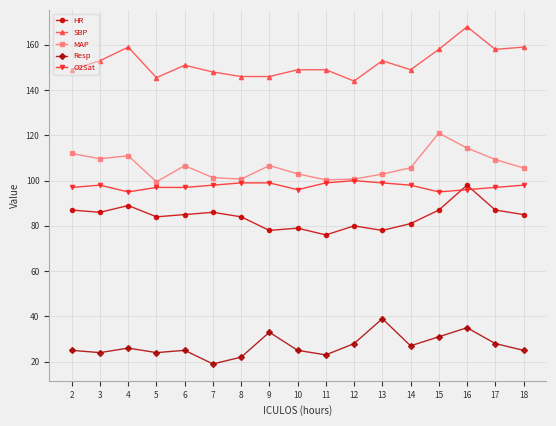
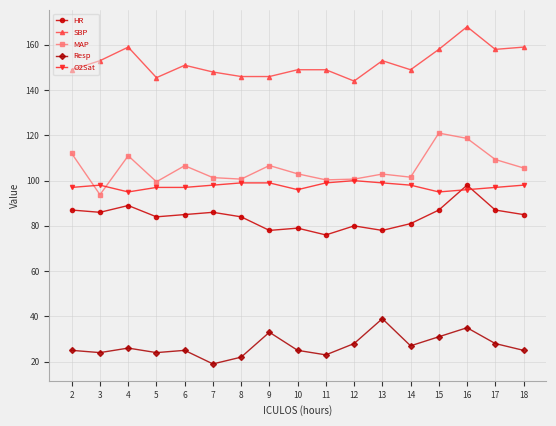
MAP, 3: 110 -> 94
MAP, 14: 106 -> 102
MAP, 16: 114 -> 119
